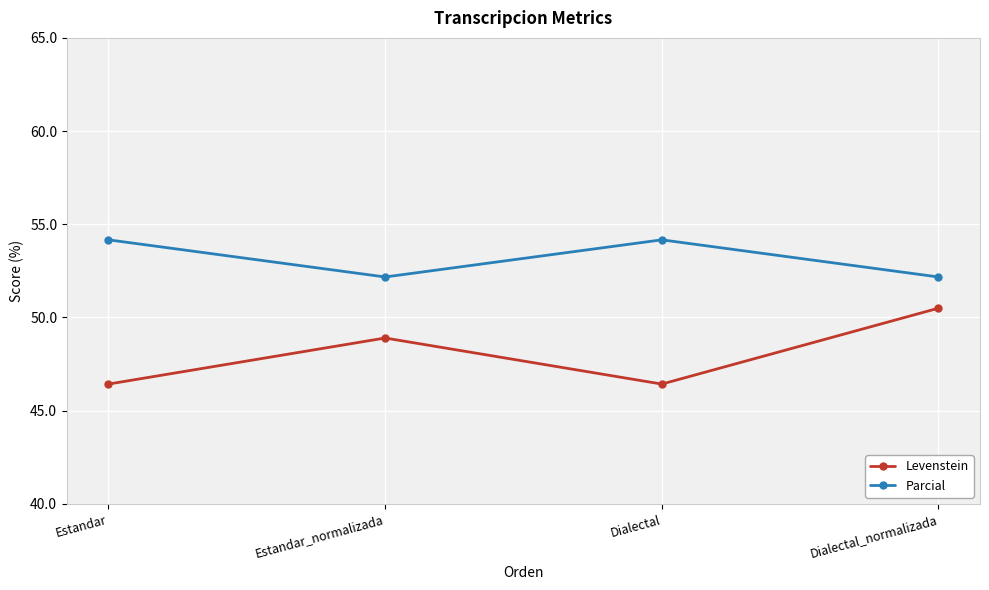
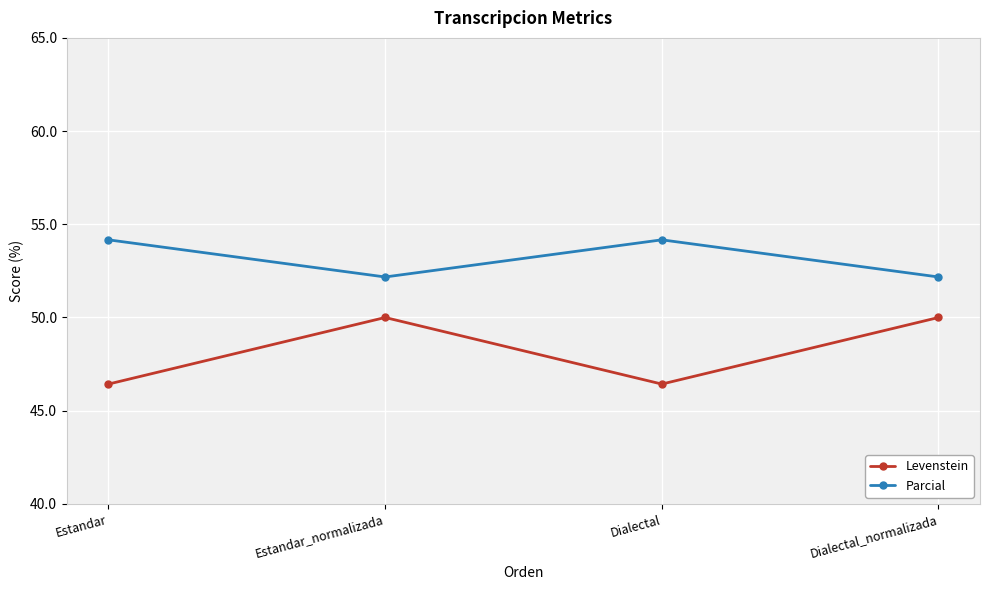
Levenstein, Estandar_normalizada: 48.9 -> 50.0
Levenstein, Dialectal_normalizada: 50.5 -> 50.0
